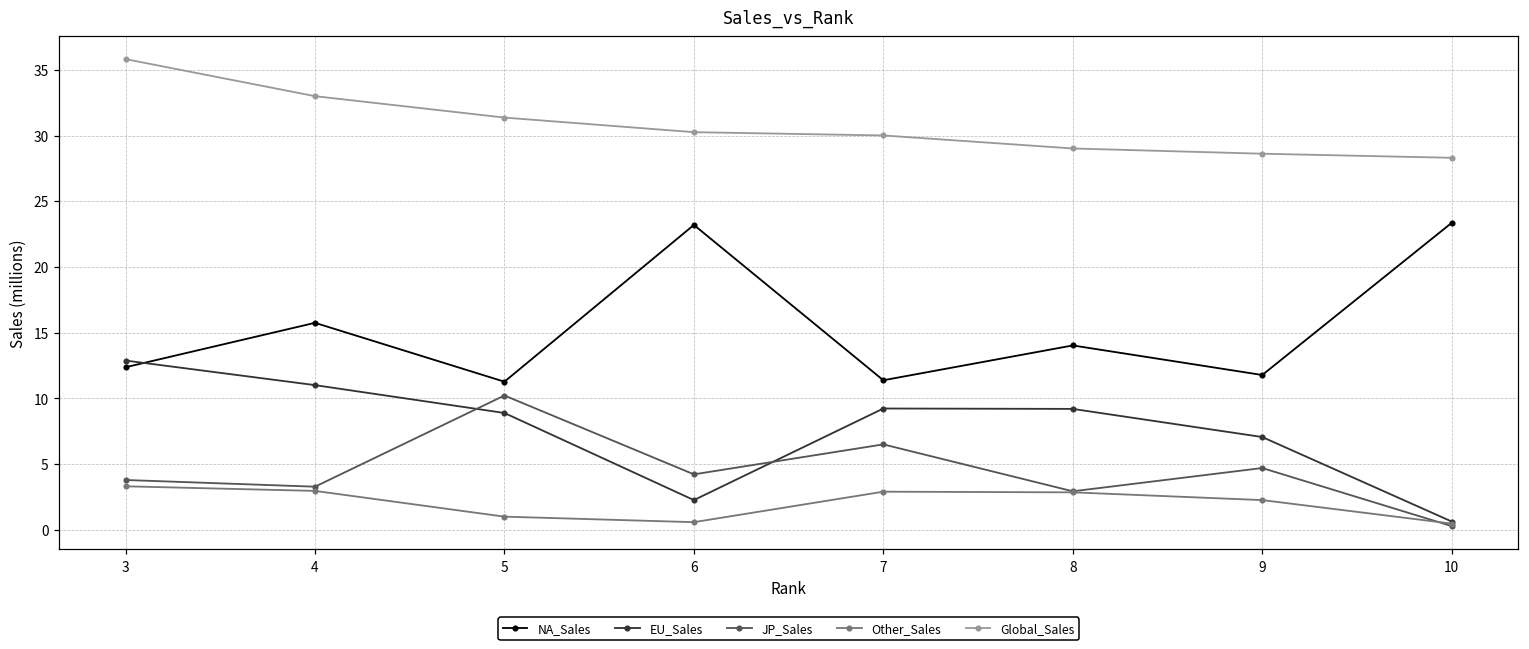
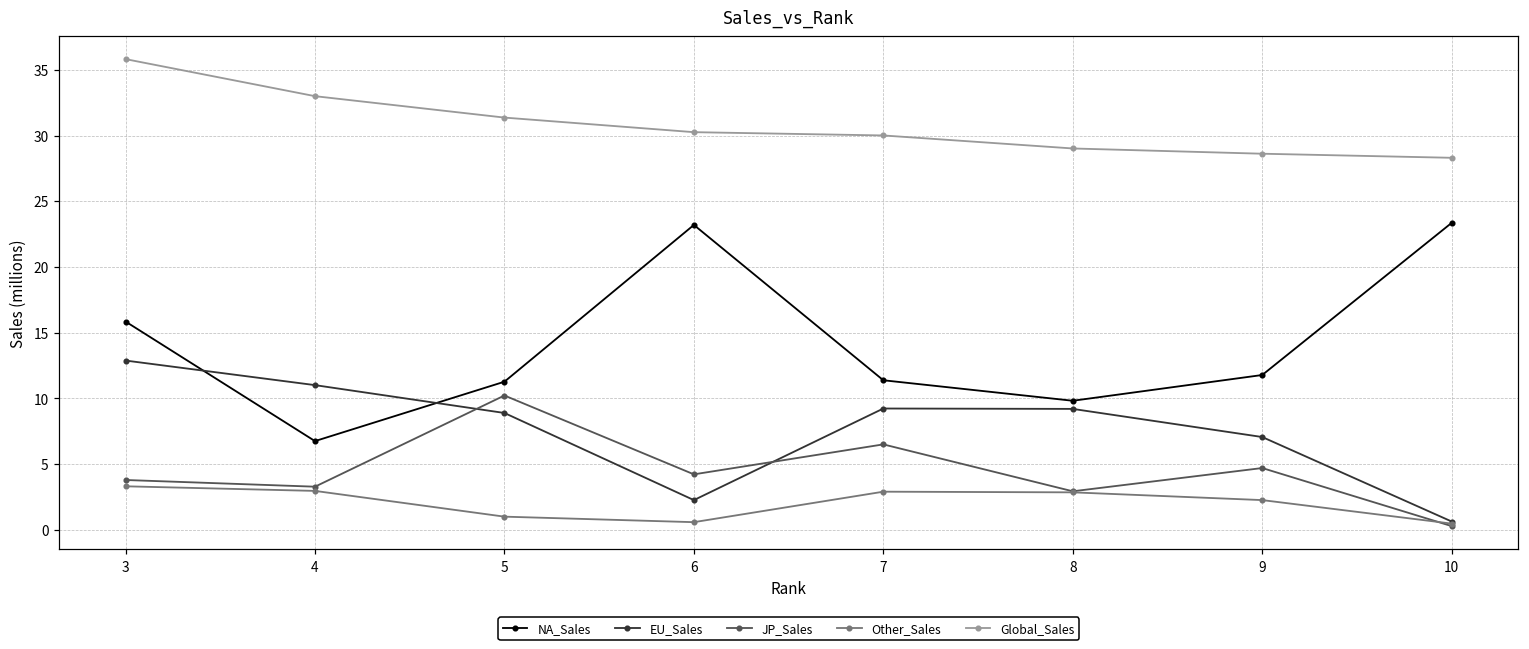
NA_Sales, 3: 12.4 -> 15.9
NA_Sales, 4: 15.8 -> 6.8
NA_Sales, 8: 14.0 -> 9.8
